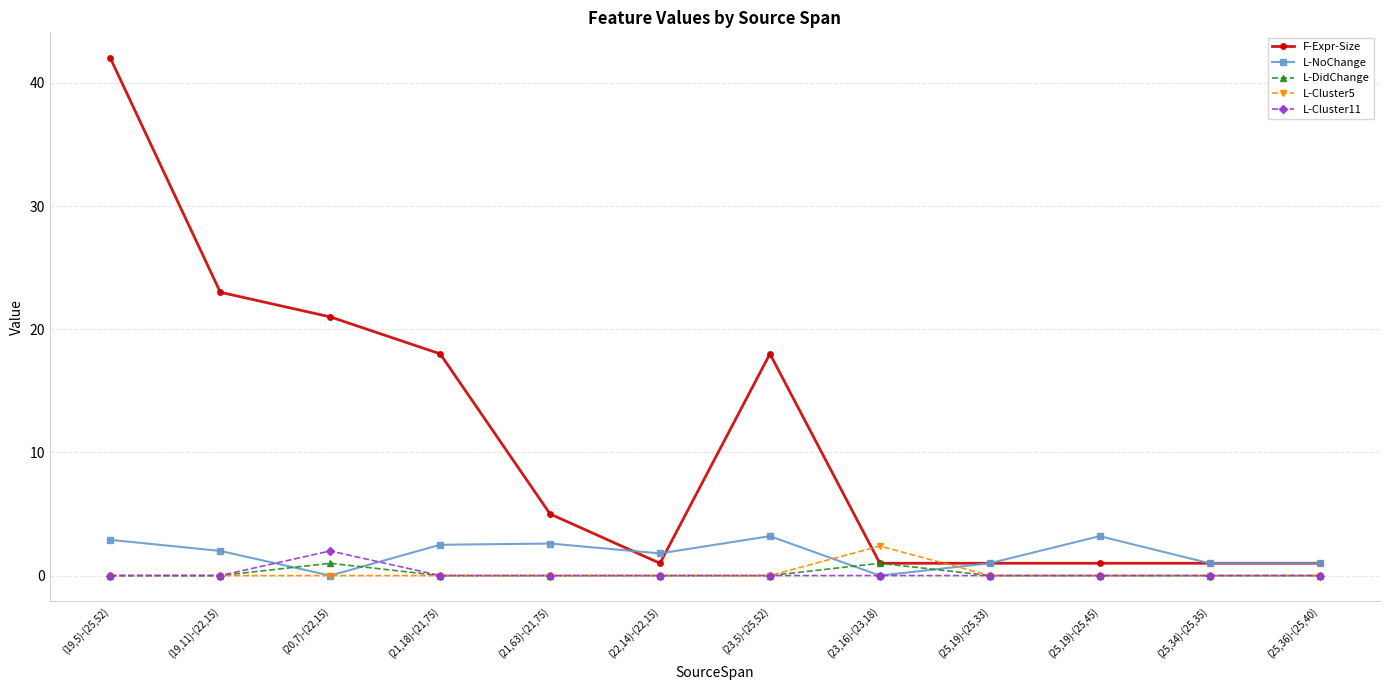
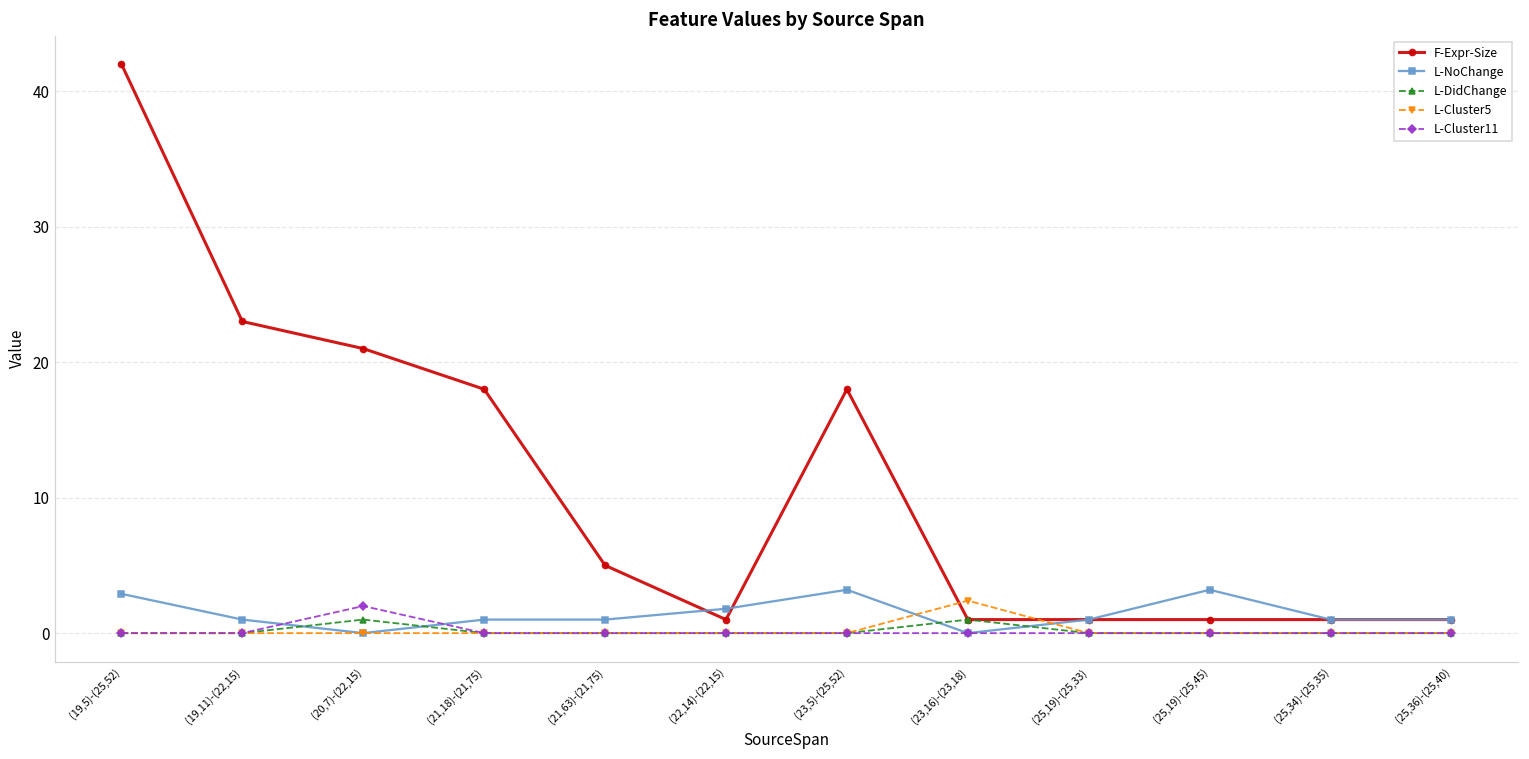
L-NoChange, (19,11)-(22,15): 2 -> 1
L-NoChange, (21,18)-(21,75): 2.5 -> 1.0
L-NoChange, (21,63)-(21,75): 2.6 -> 1.0
